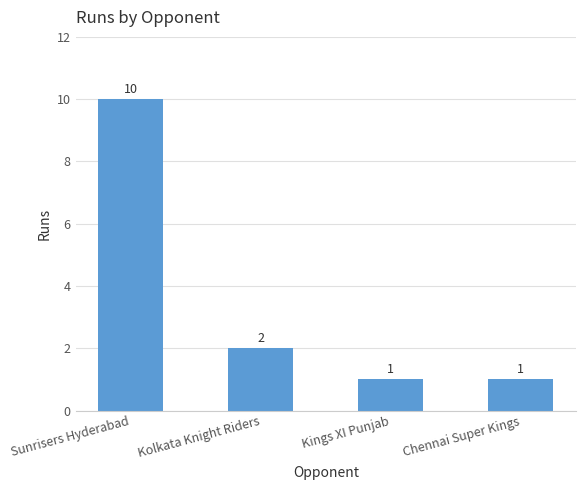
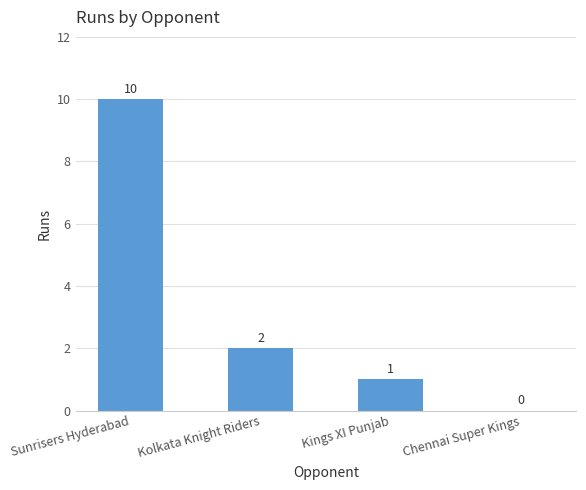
Chennai Super Kings: 1 -> 0
